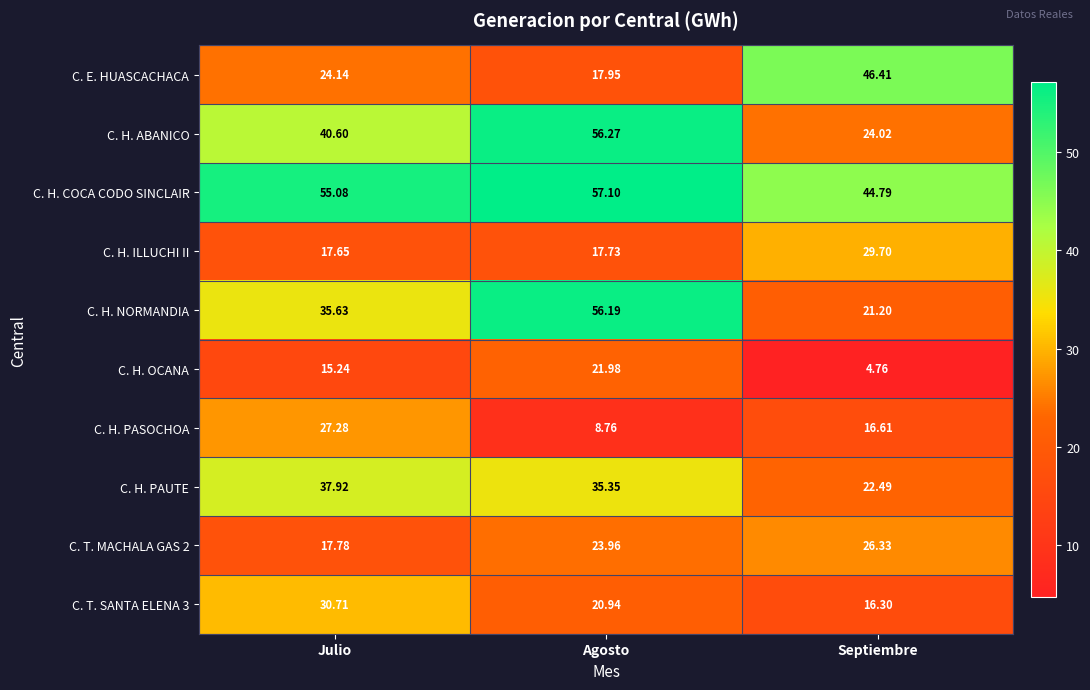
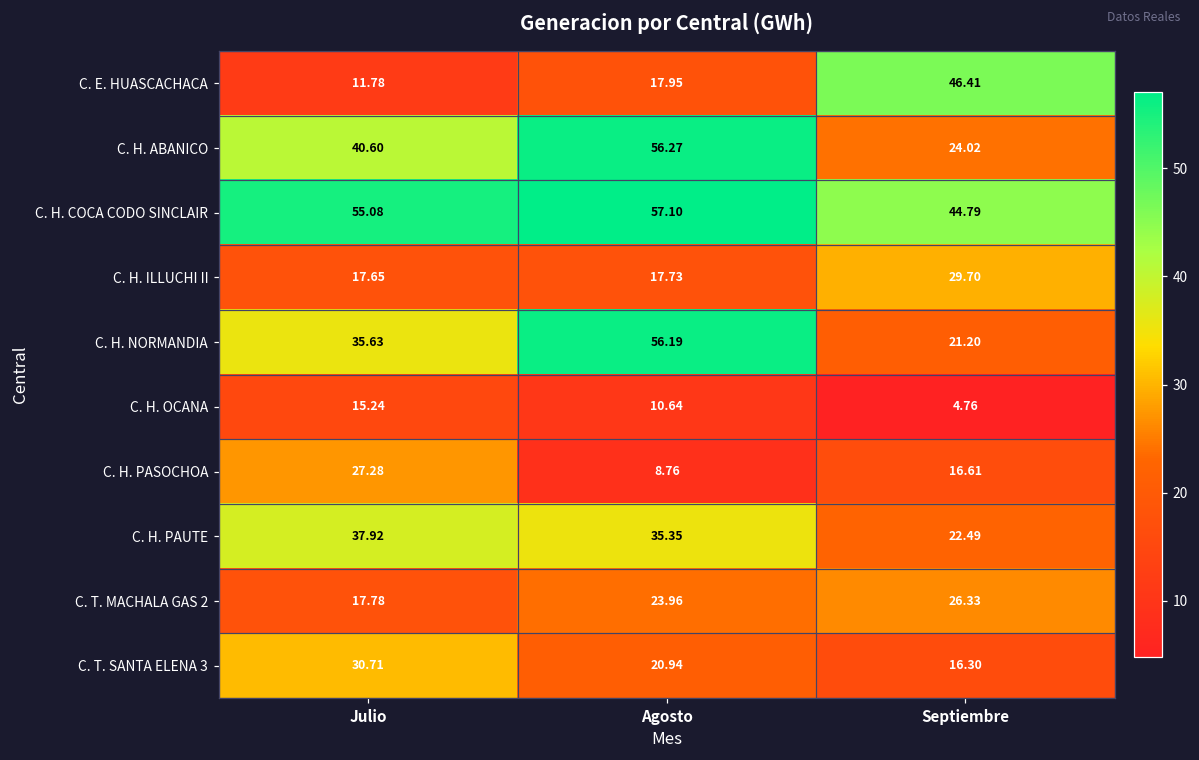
C. E. HUASCACHACA, Julio: 24.14 -> 11.78
C. H. OCANA, Agosto: 21.98 -> 10.64
